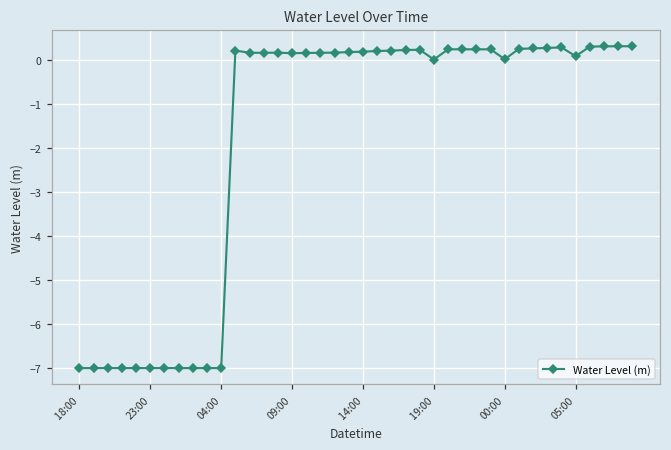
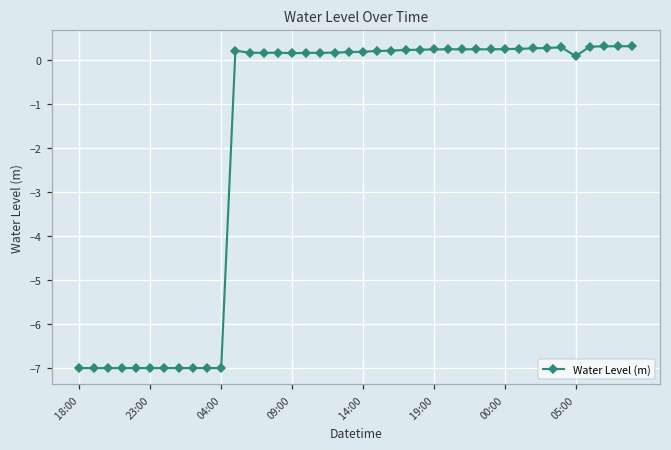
19:00: 0.0 -> 0.2
00:00: 0.0 -> 0.2
